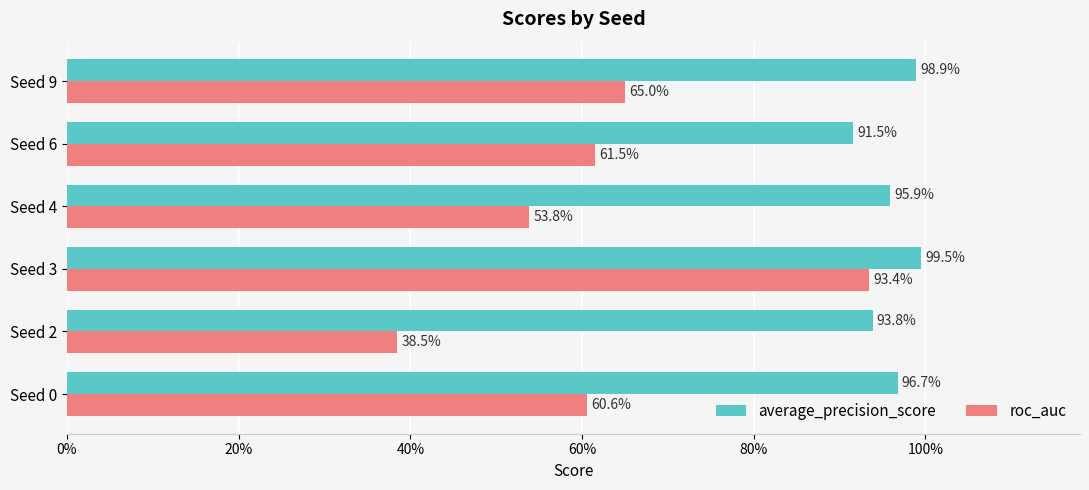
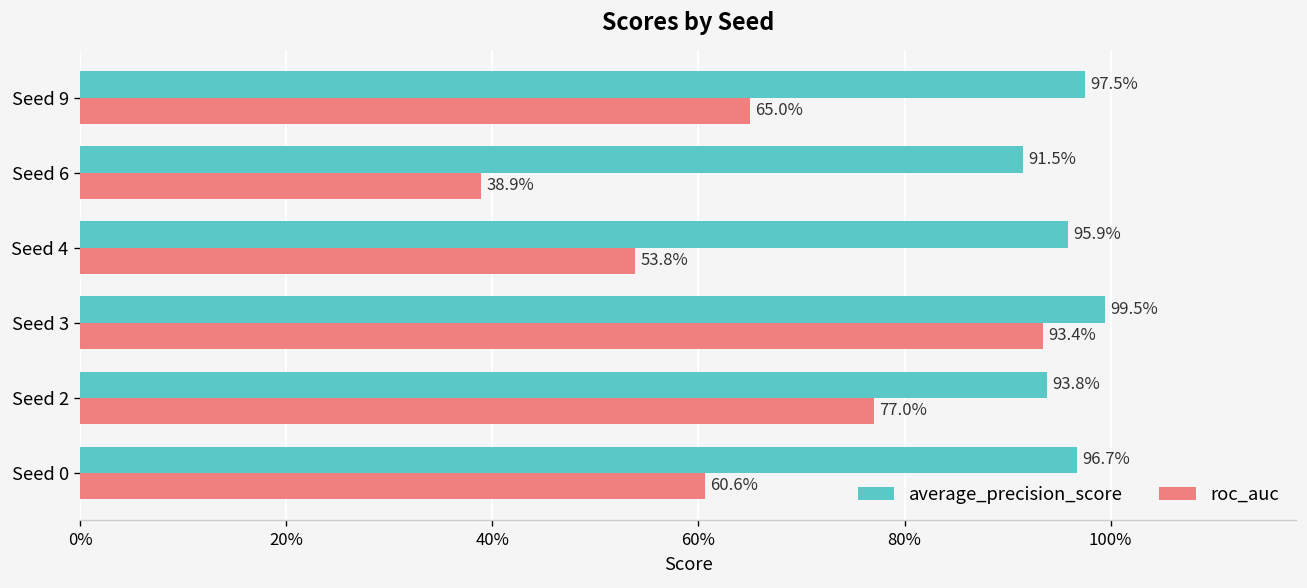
average_precision_score, Seed 9: 98.9% -> 97.5%
roc_auc, Seed 6: 61.5% -> 38.9%
roc_auc, Seed 2: 38.5% -> 77.0%
